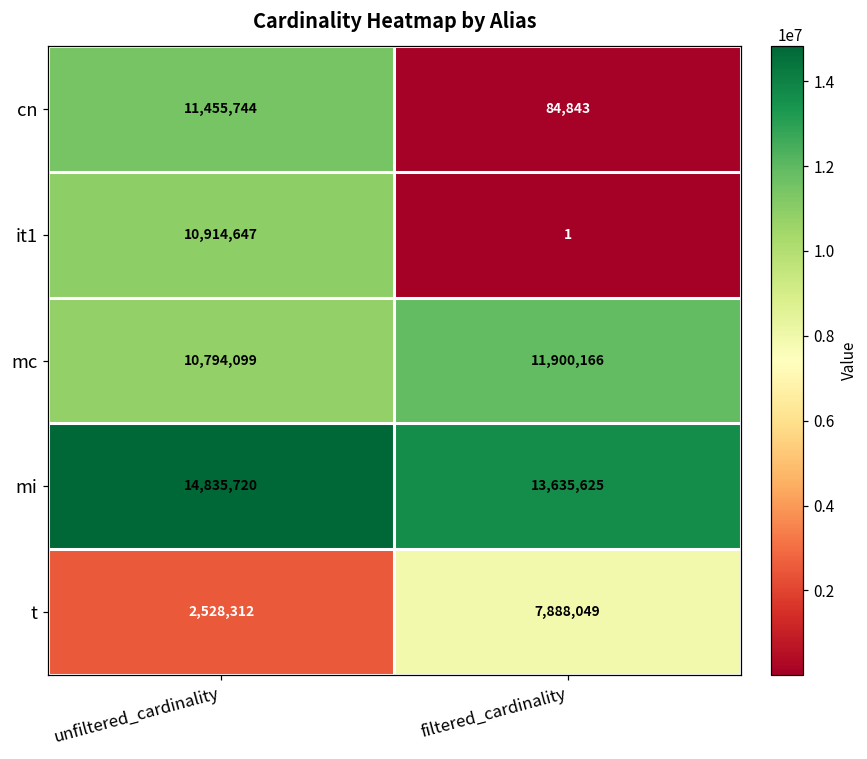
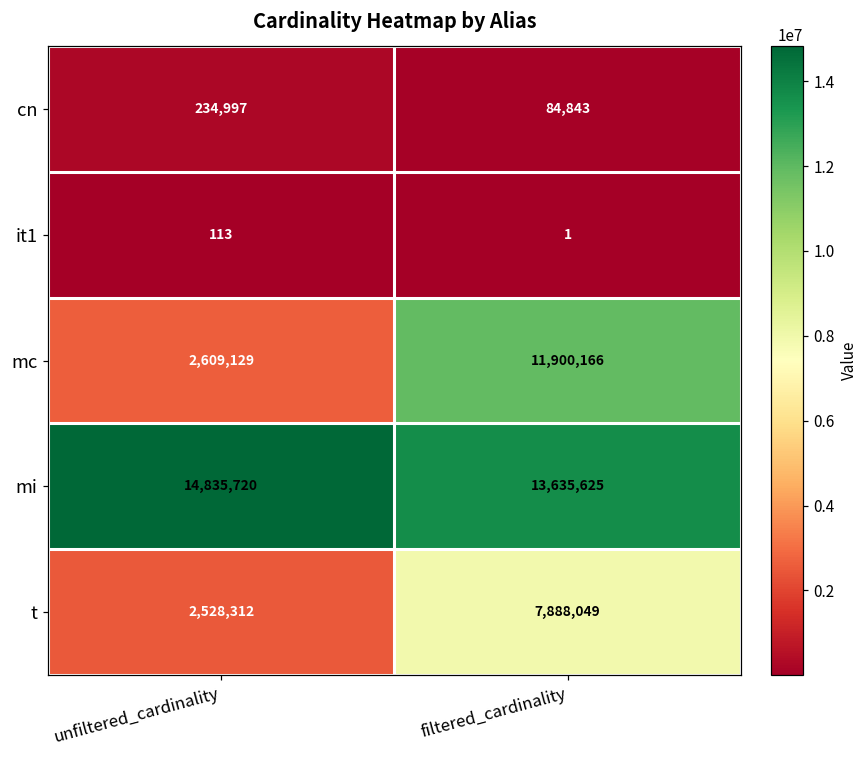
cn, unfiltered_cardinality: 11,455,744 -> 234,997
it1, unfiltered_cardinality: 10,914,647 -> 113
mc, unfiltered_cardinality: 10,794,099 -> 2,609,129
